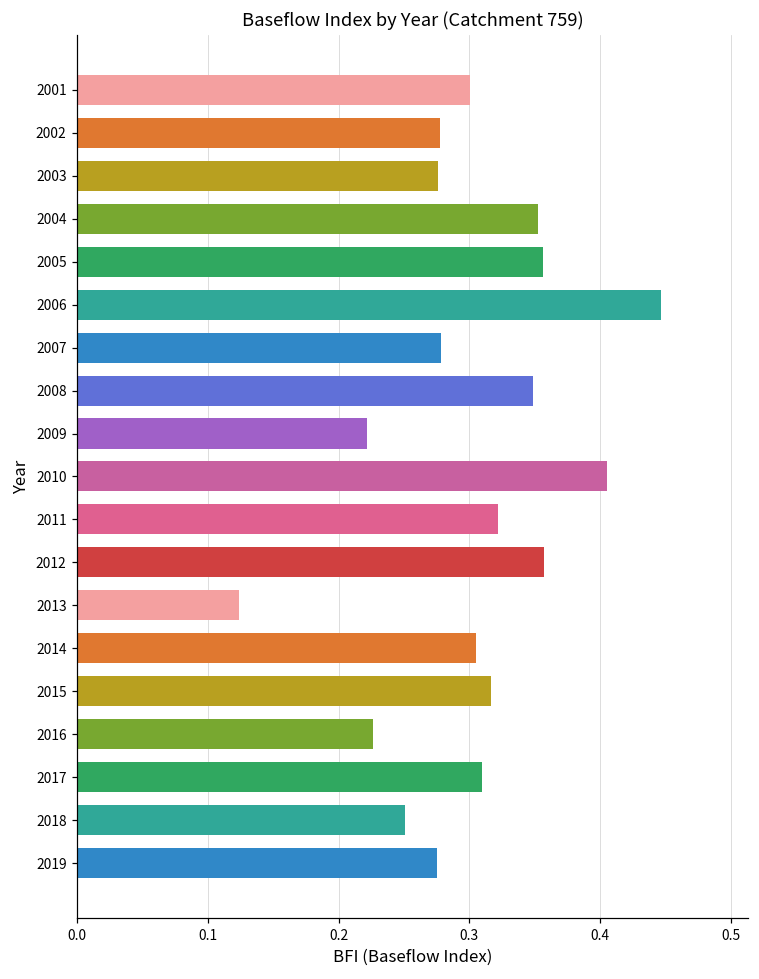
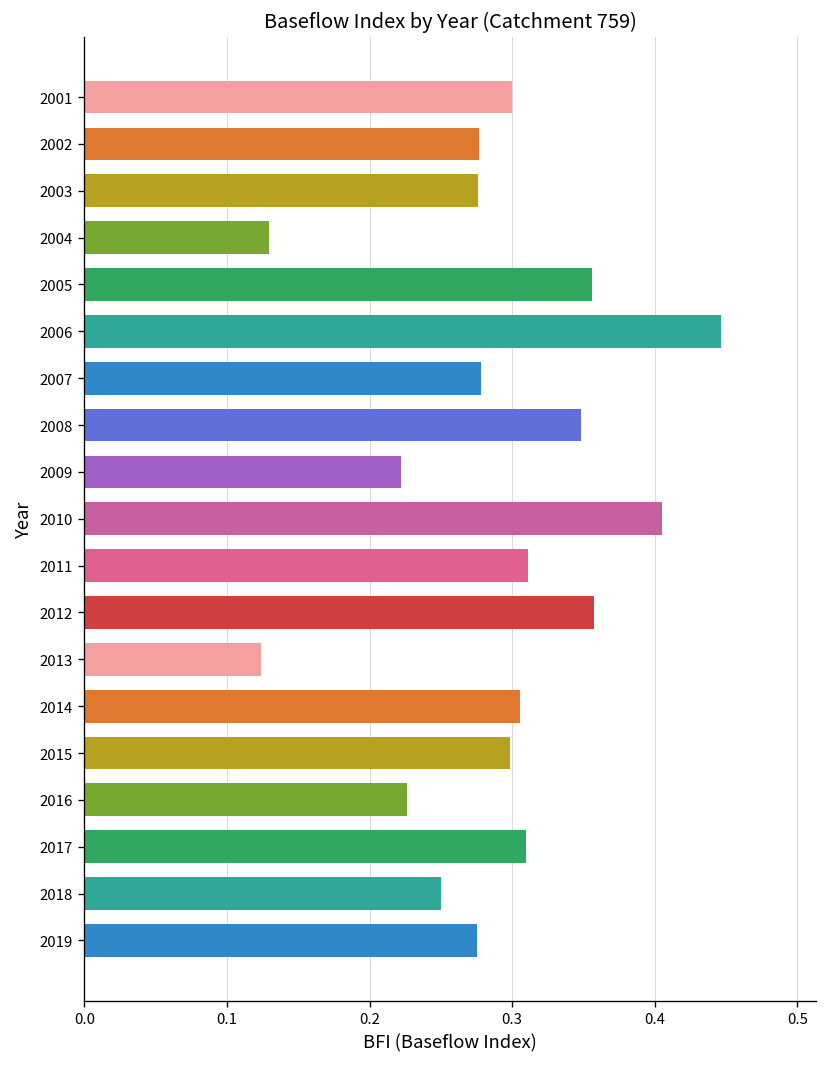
2004: 0.352 -> 0.130
2011: 0.322 -> 0.311
2015: 0.317 -> 0.298
